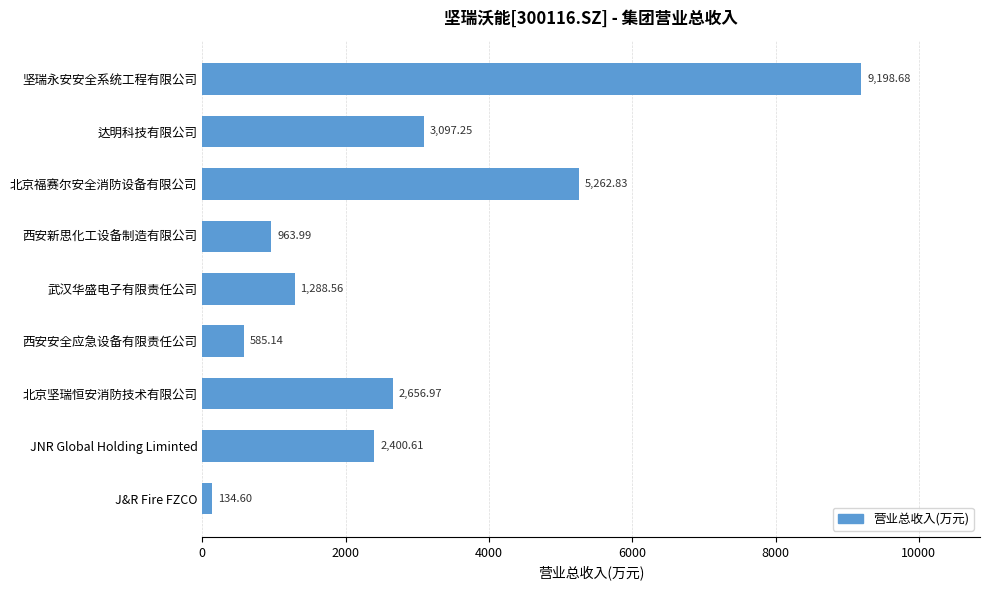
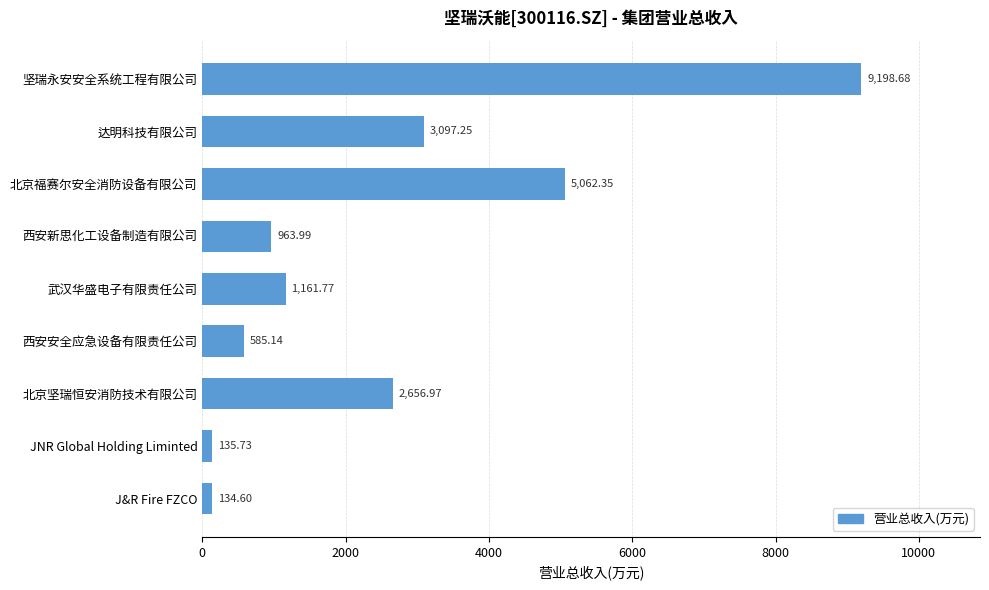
北京福赛尔安全消防设备有限公司: 5,262.83 -> 5,062.35
武汉华盛电子有限责任公司: 1,288.56 -> 1,161.77
JNR Global Holding Liminted: 2,400.61 -> 135.73
